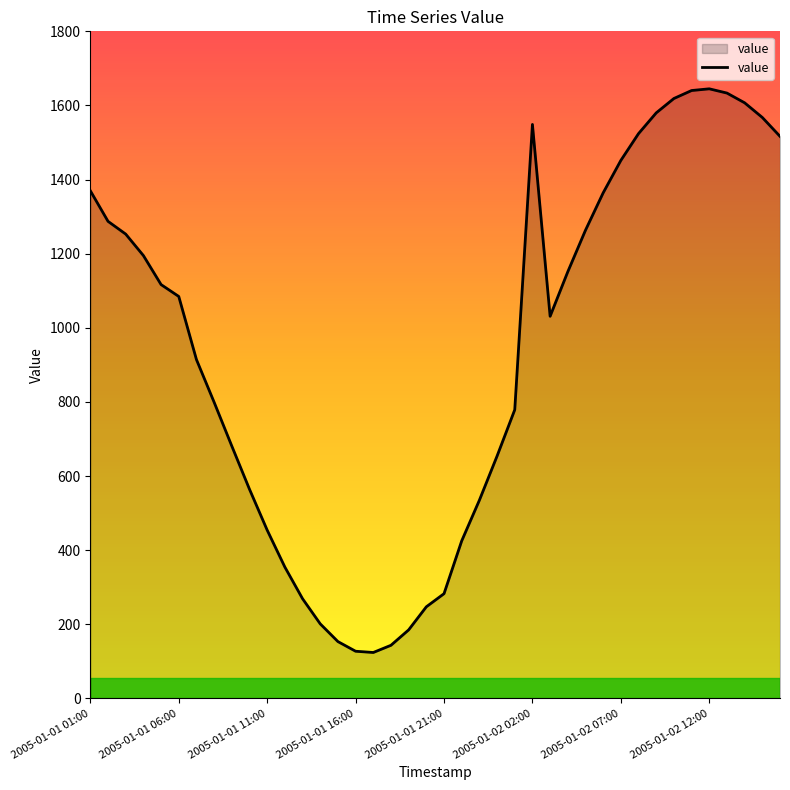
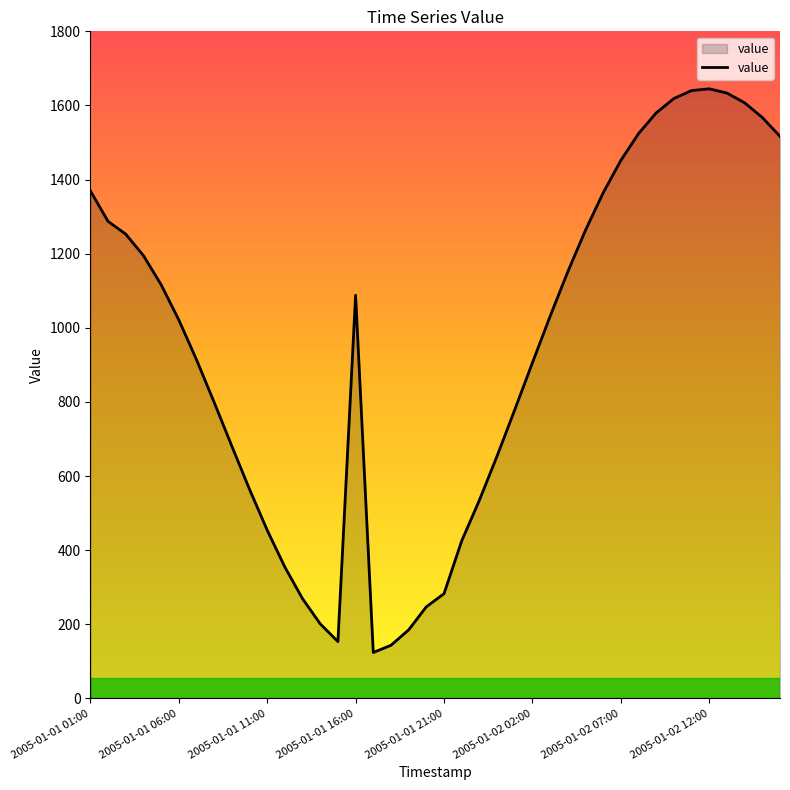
2005-01-01 06:00: 1080 -> 1020
2005-01-01 16:00: 130 -> 1090
2005-01-02 02:00: 1550 -> 910
